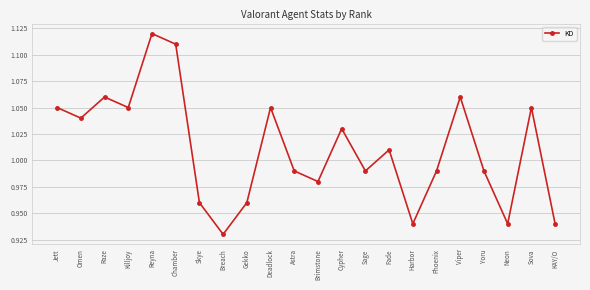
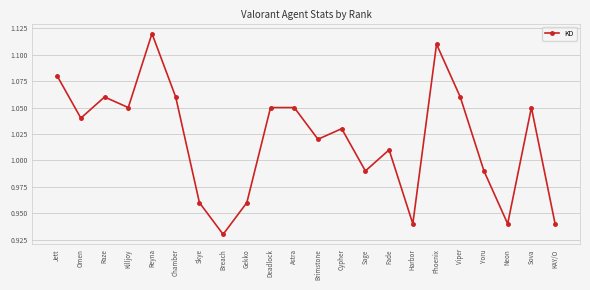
Jett: 1.05 -> 1.08
Chamber: 1.11 -> 1.06
Astra: 0.99 -> 1.05
Brimstone: 0.98 -> 1.02
Phoenix: 0.99 -> 1.11
